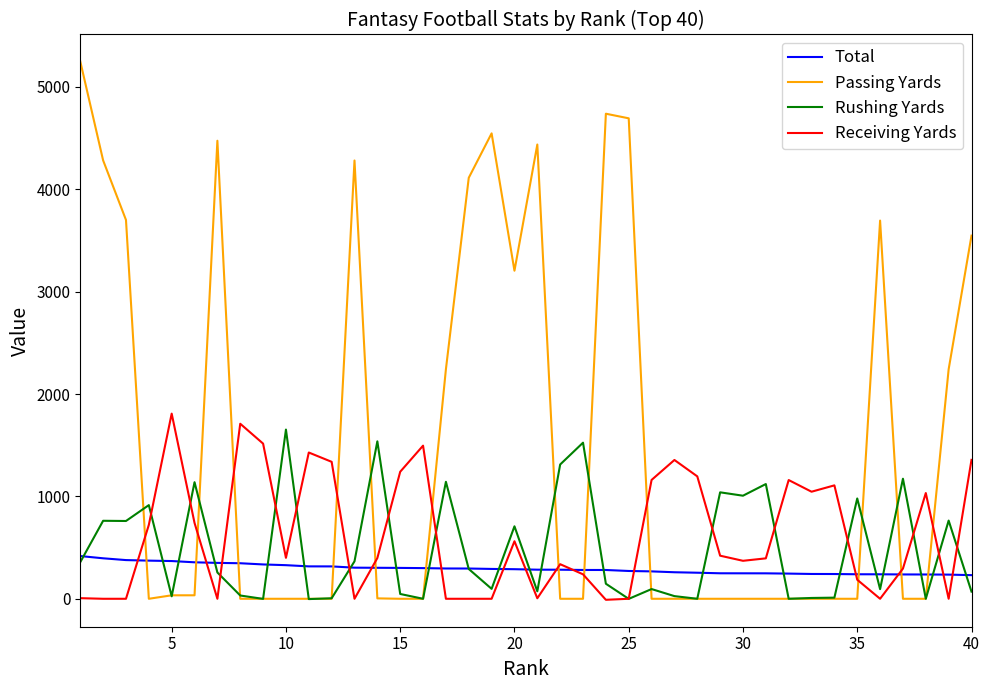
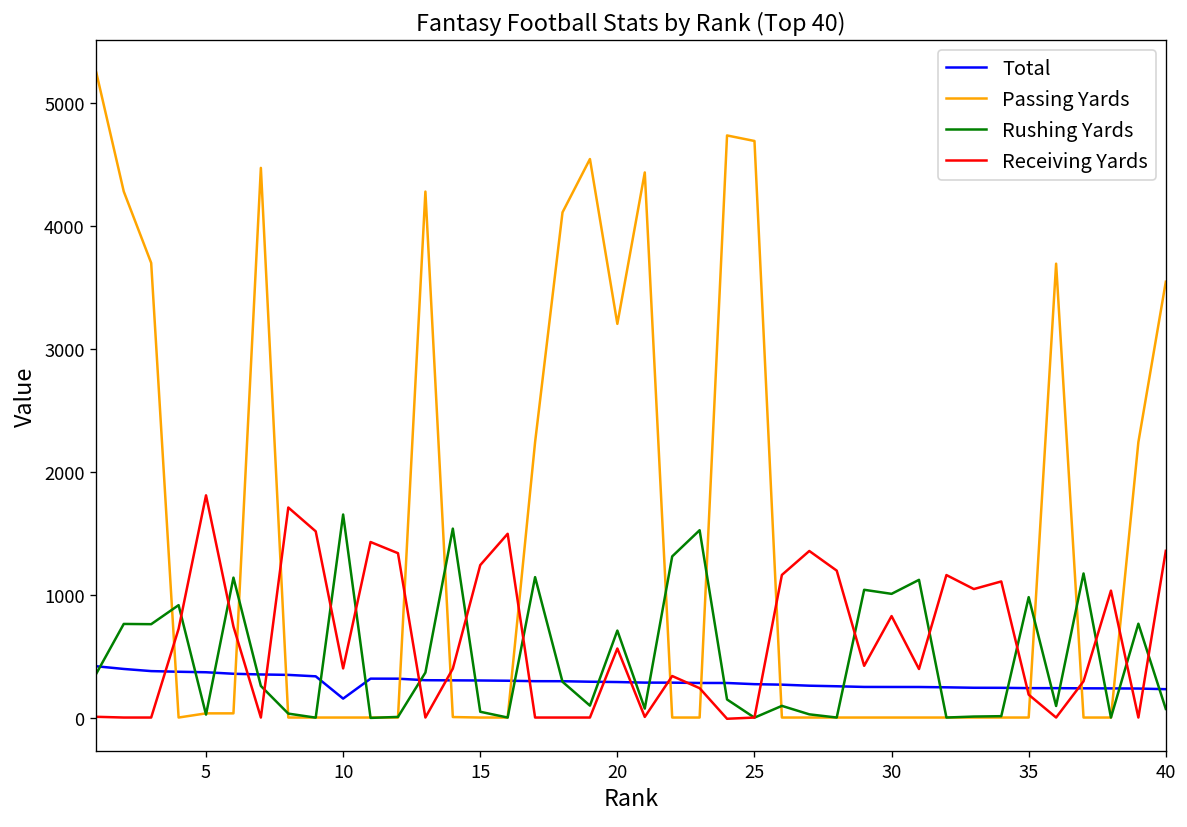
Total, 10: 330 -> 150
Receiving Yards, 30: 370 -> 830
